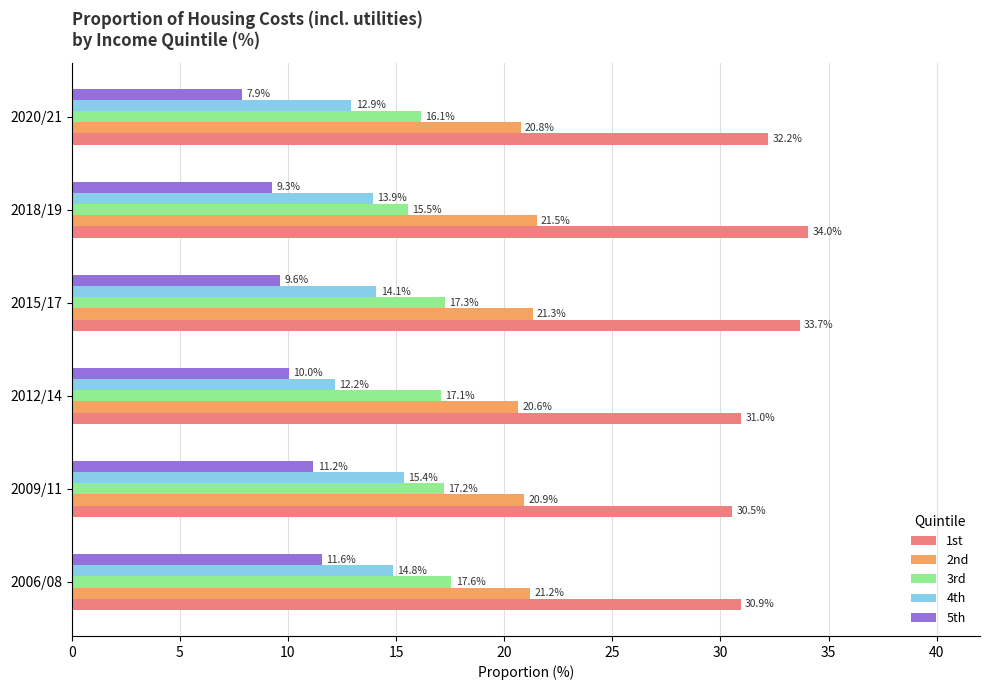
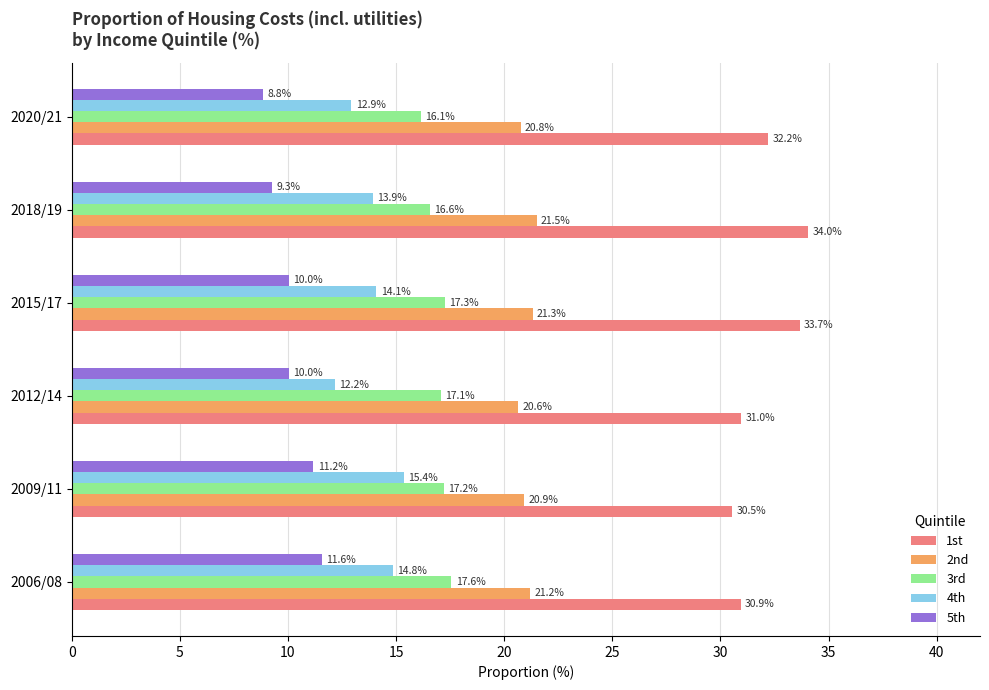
5th, 2020/21: 7.9% -> 8.8%
3rd, 2018/19: 15.5% -> 16.6%
5th, 2015/17: 9.6% -> 10.0%
